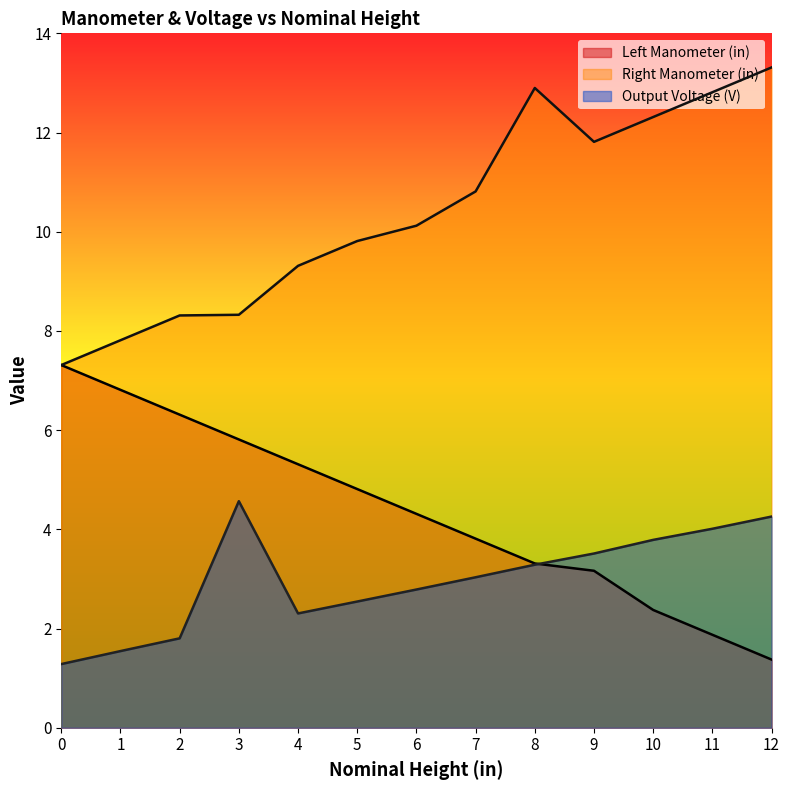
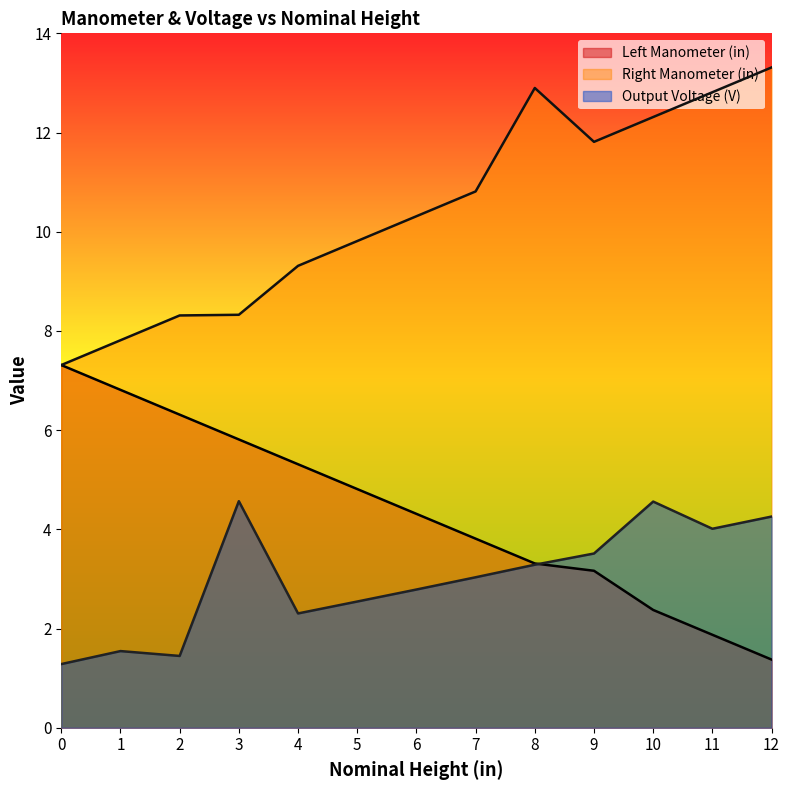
Output Voltage (V), 2: 1.8 -> 1.4
Right Manometer (in), 6: 10.1 -> 10.3
Output Voltage (V), 10: 3.8 -> 4.6
